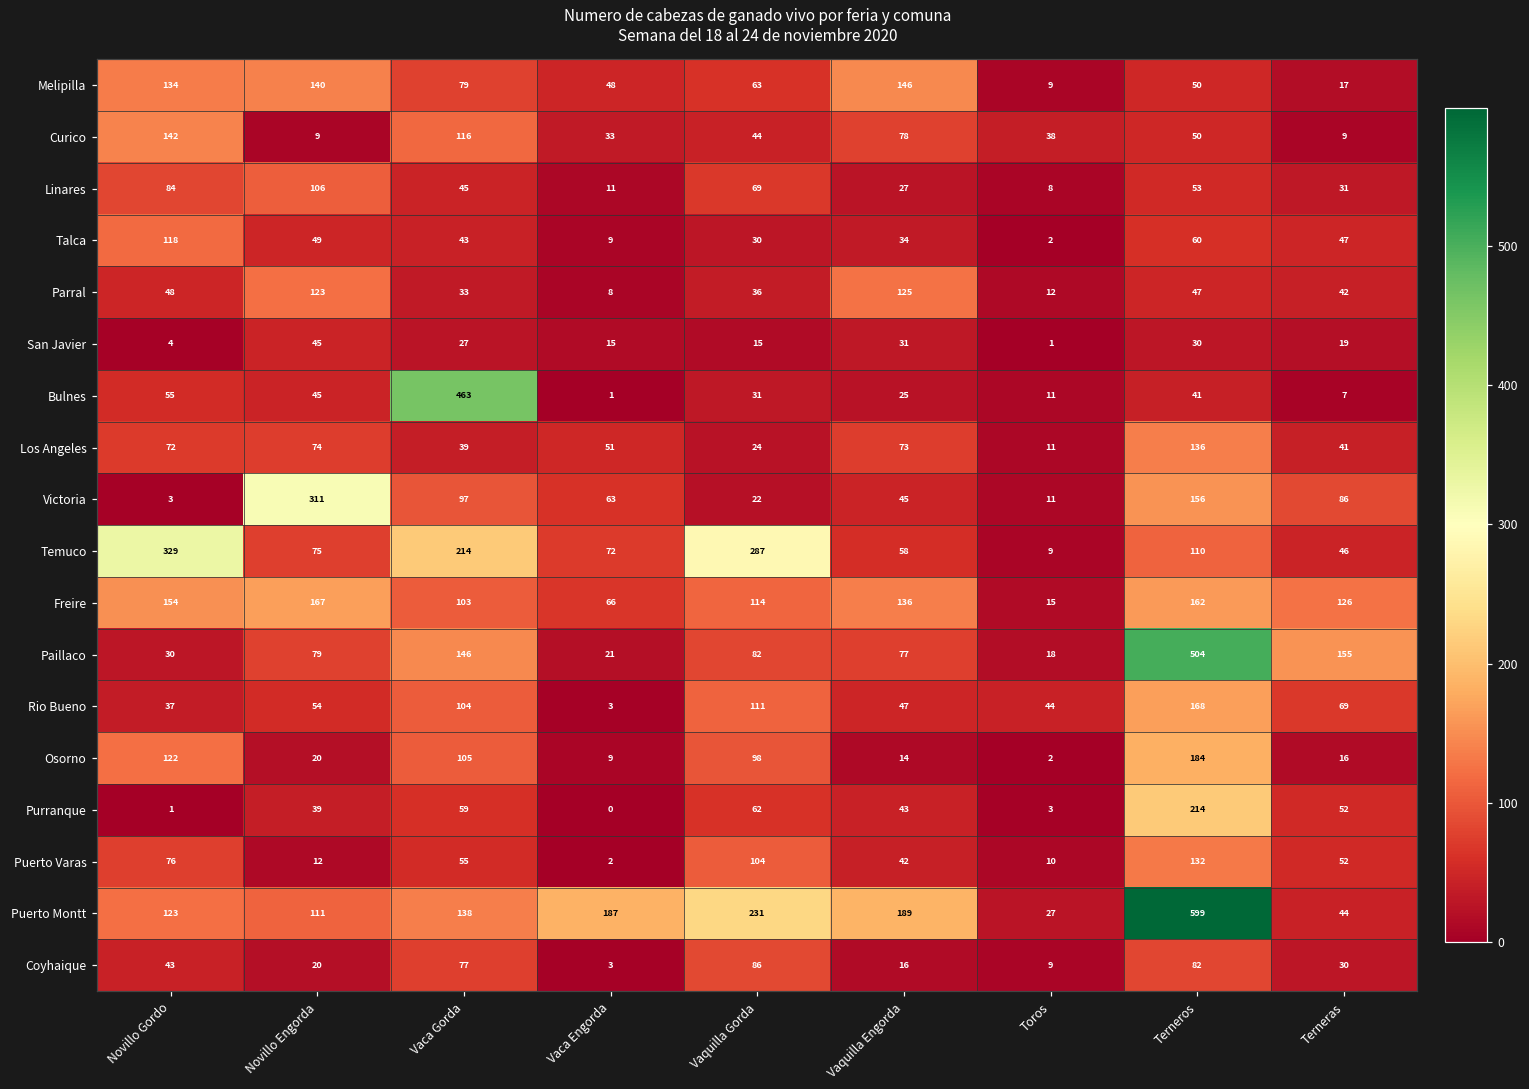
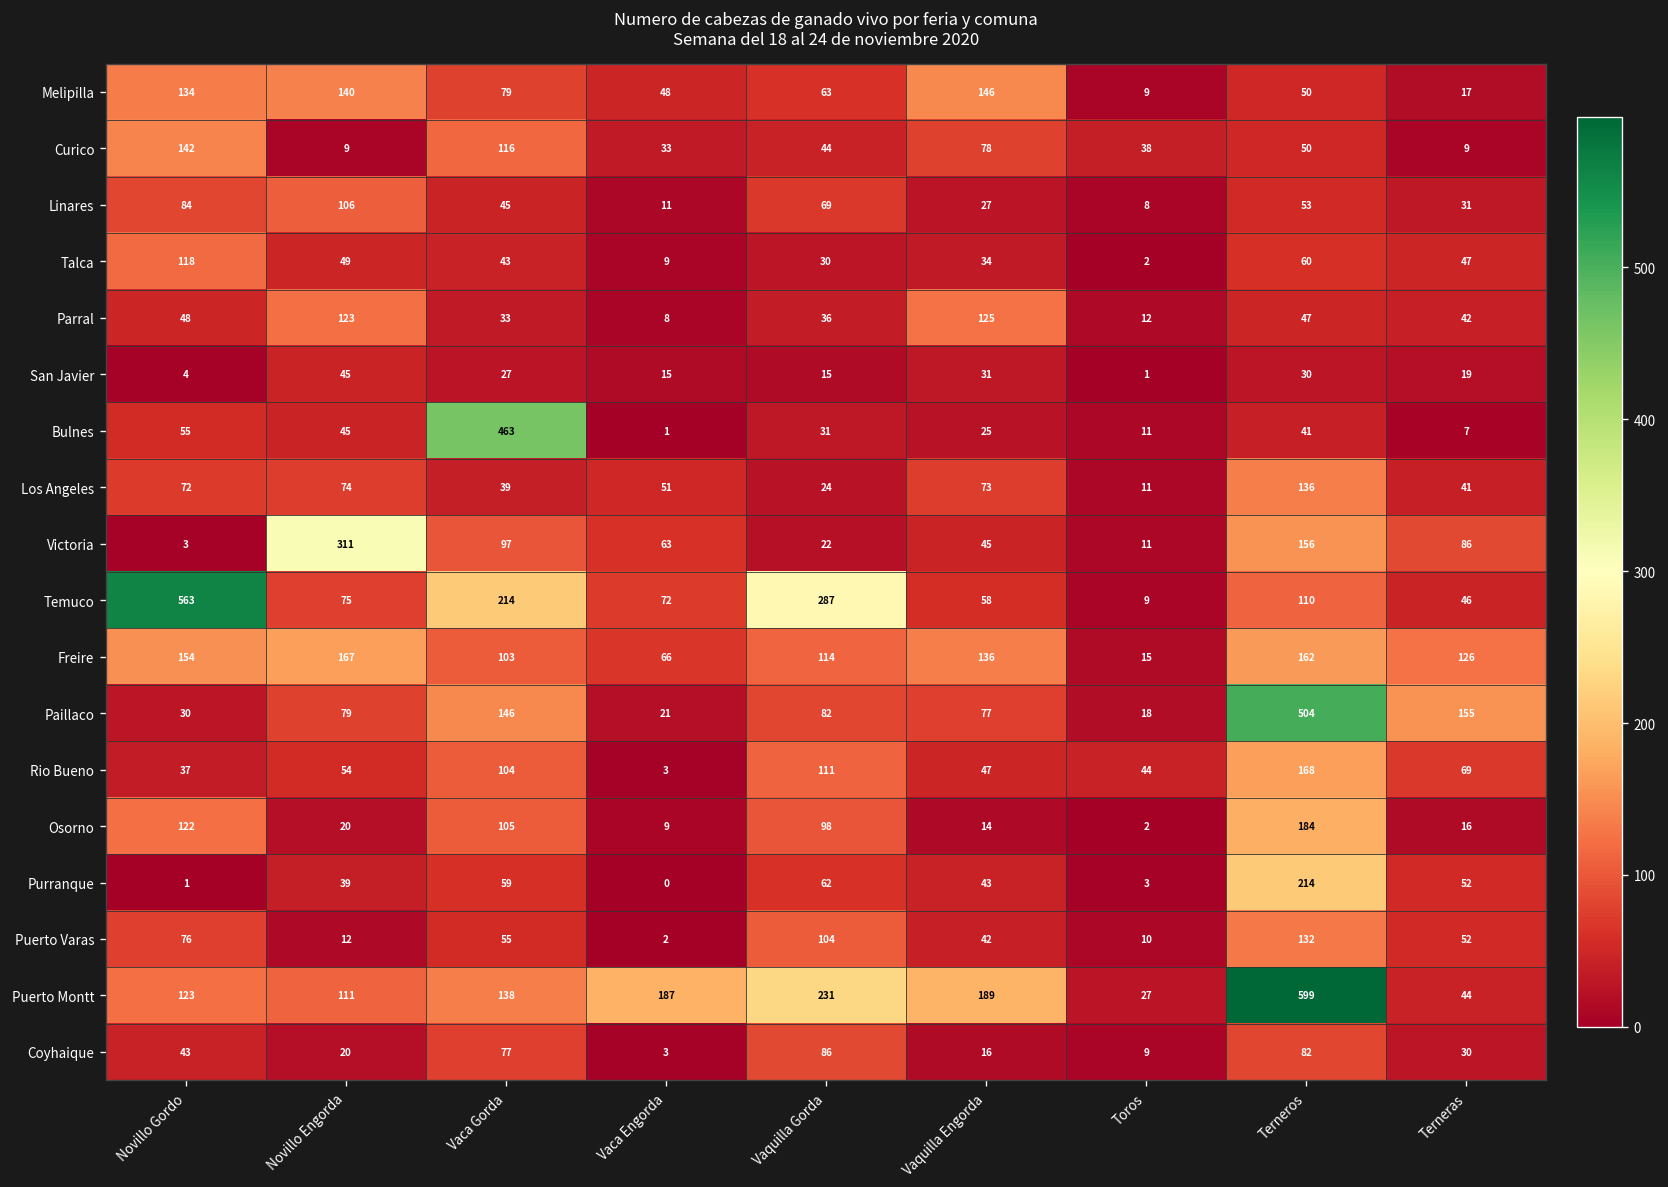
Temuco, Novillo Gordo: 329 -> 563
